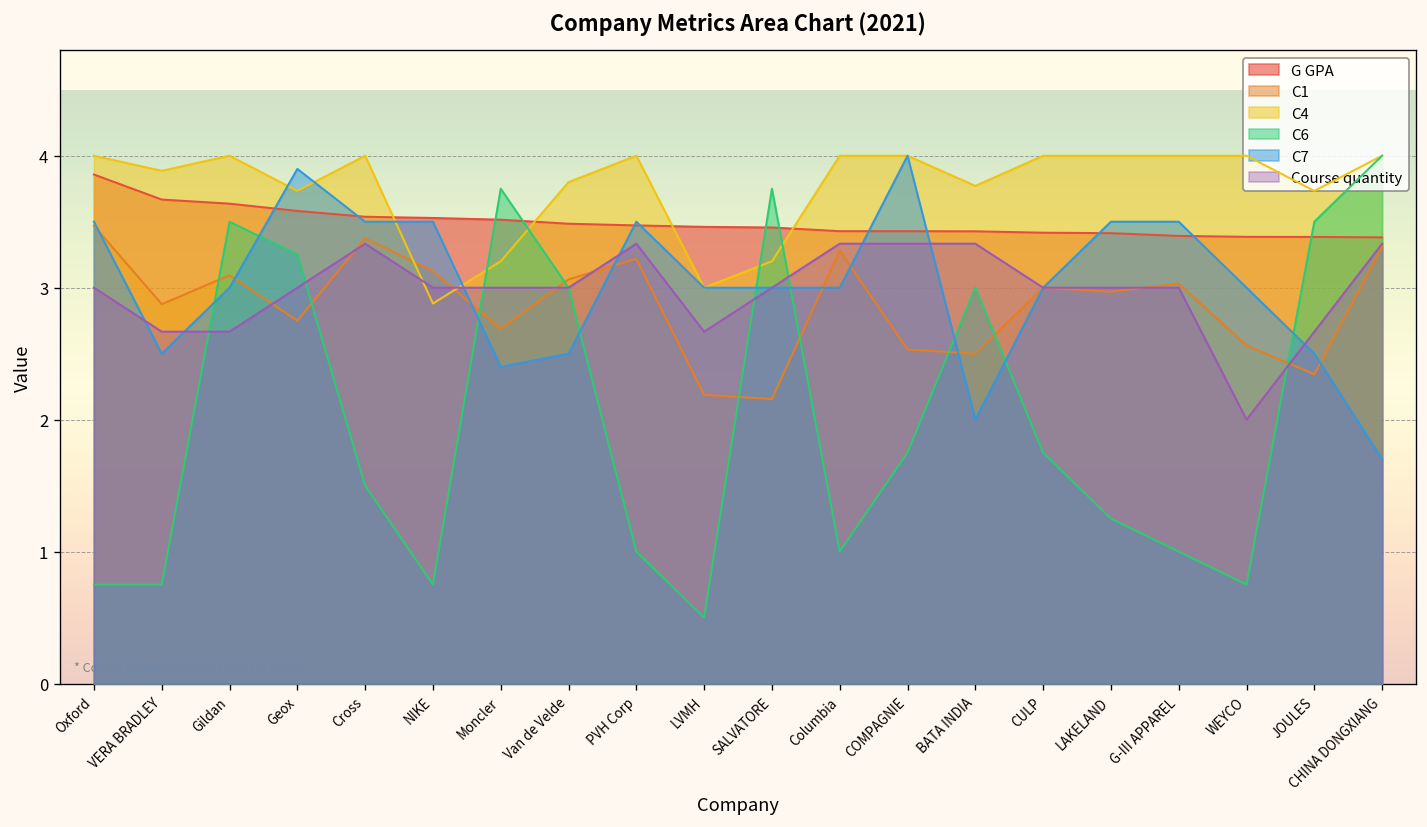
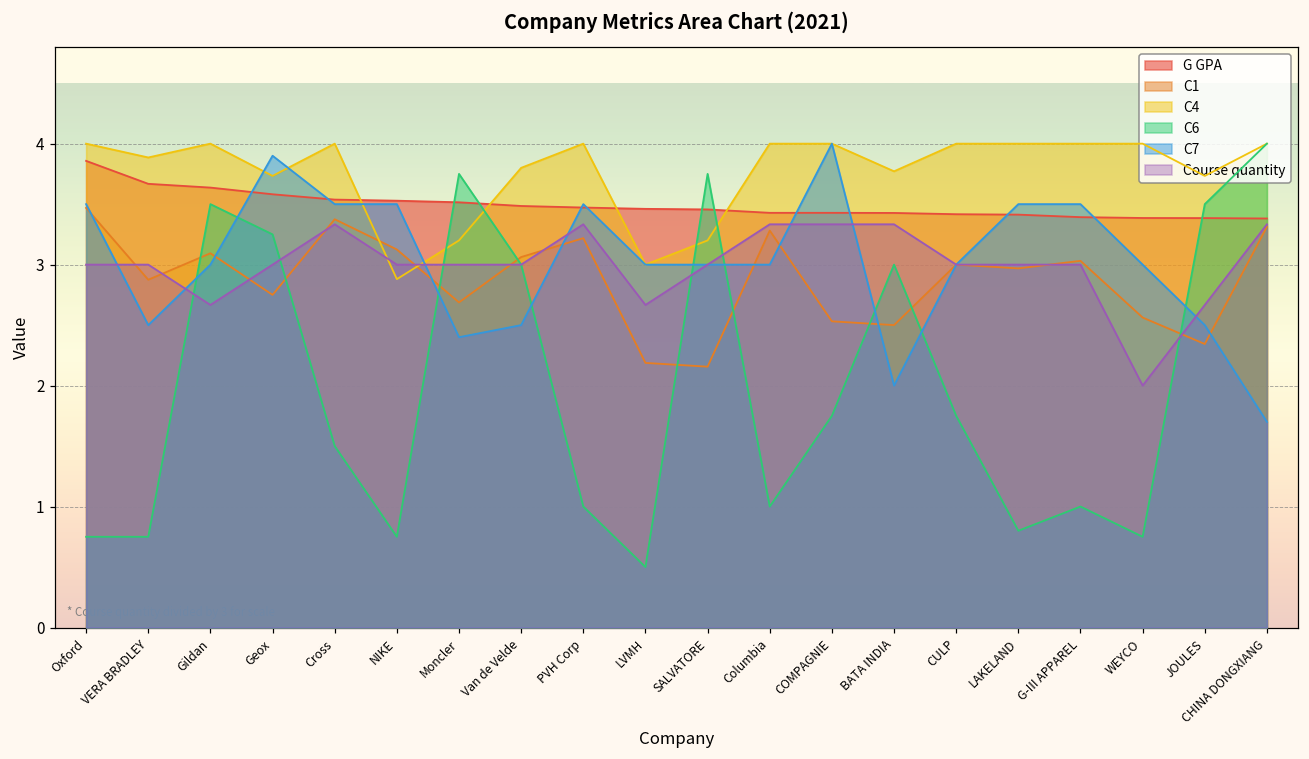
Course quantity, VERA BRADLEY: 2.67 -> 3.00
C6, LAKELAND: 1.25 -> 0.80
